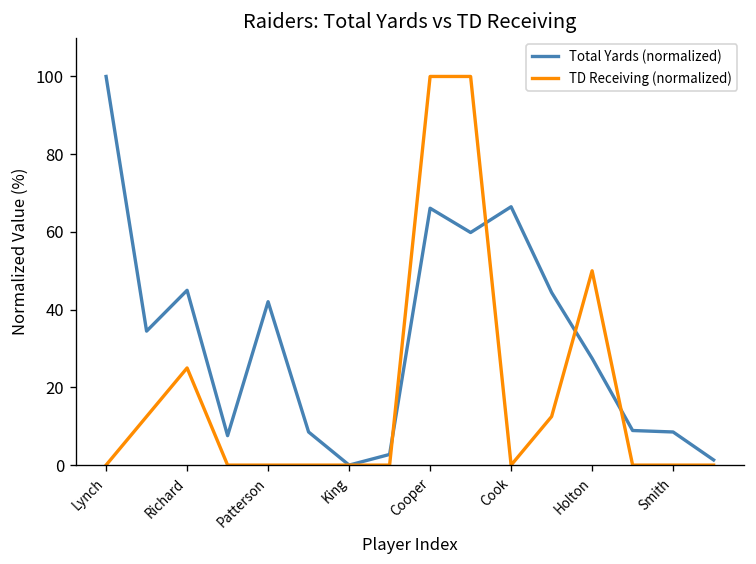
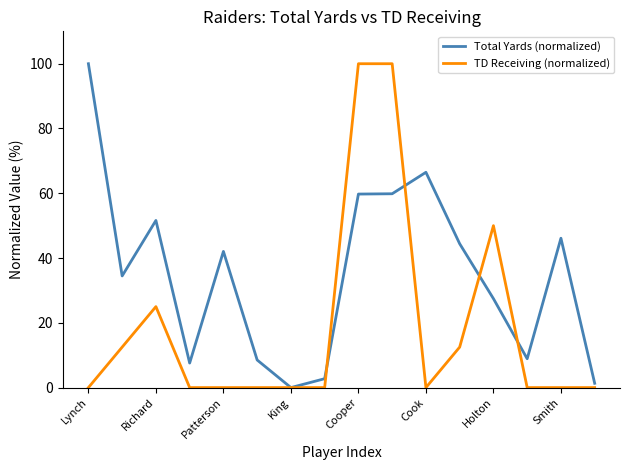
Total Yards (normalized), Richard: 45 -> 52
Total Yards (normalized), Cooper: 66 -> 60
Total Yards (normalized), Smith: 9 -> 46
